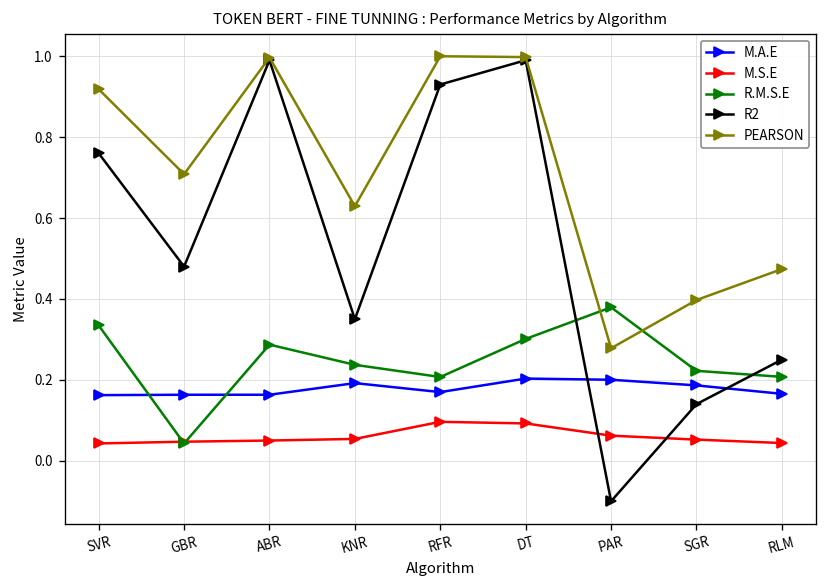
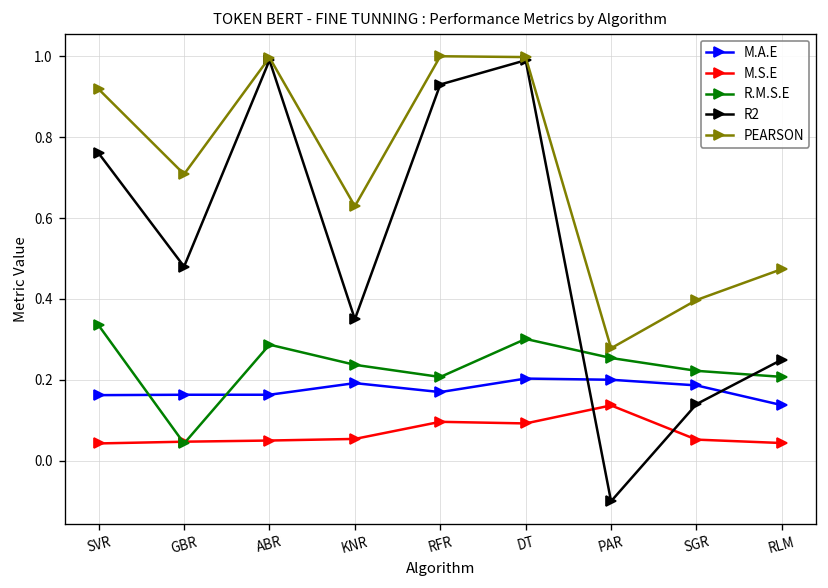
M.S.E, PAR: 0.06 -> 0.14
R.M.S.E, PAR: 0.38 -> 0.25
M.A.E, RLM: 0.17 -> 0.14
